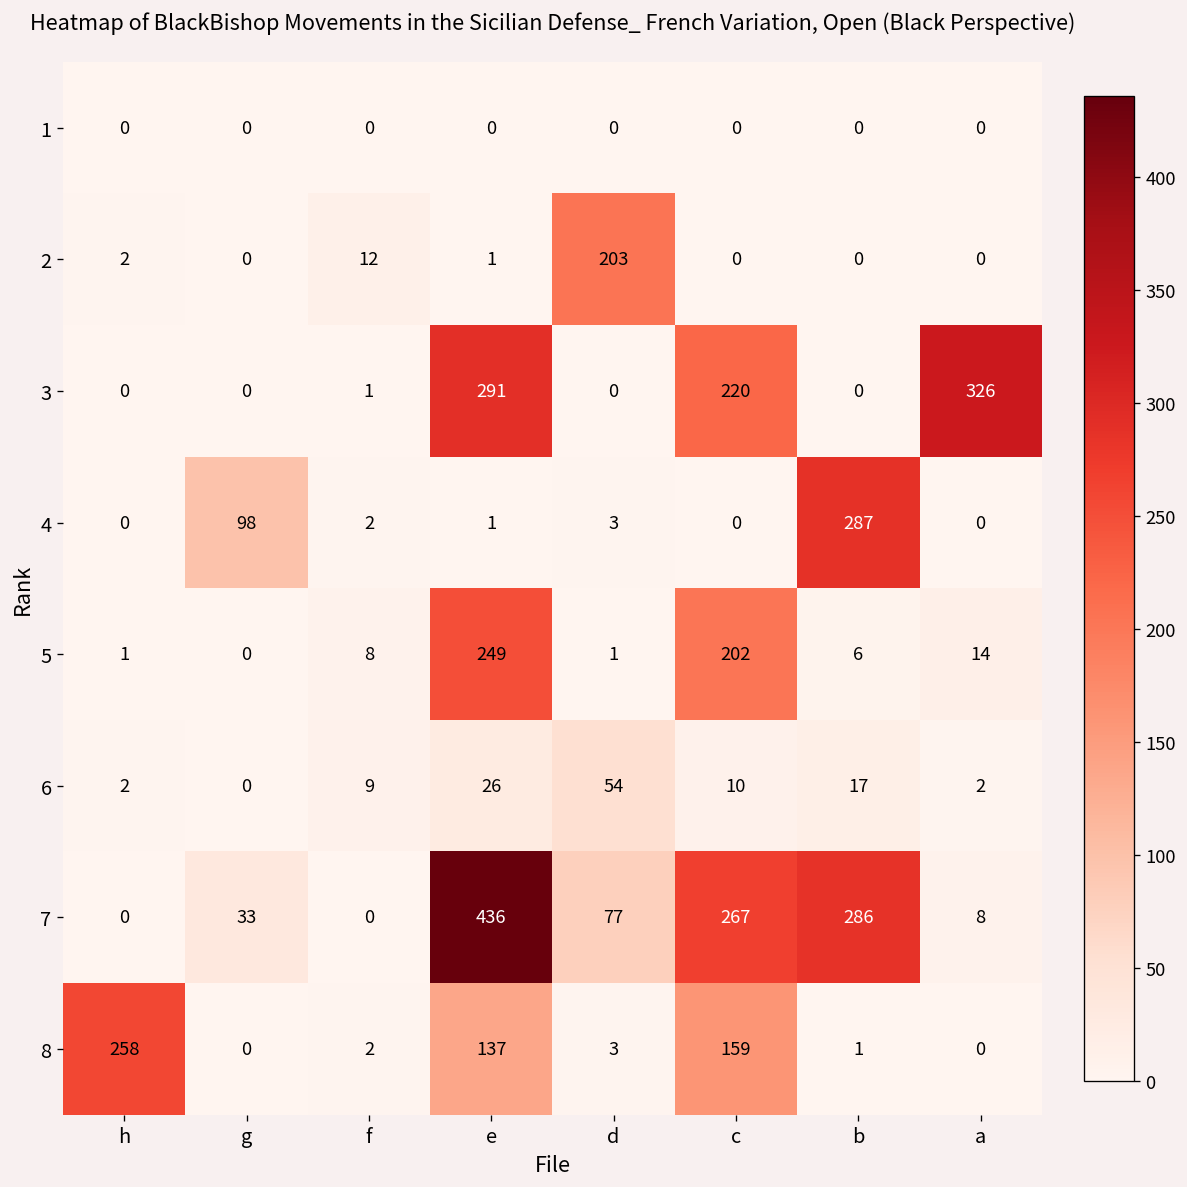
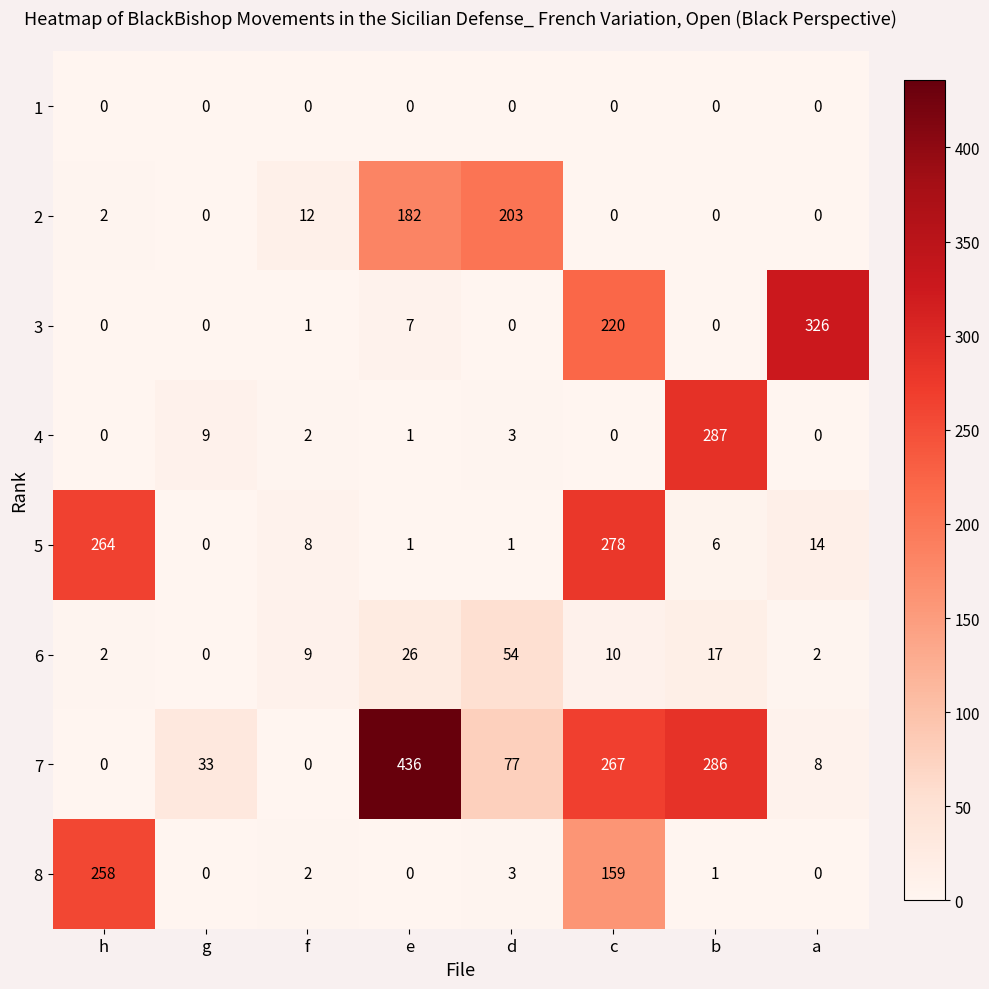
2, e: 1 -> 182
3, e: 291 -> 7
4, g: 98 -> 9
5, h: 1 -> 264
5, e: 249 -> 1
5, c: 202 -> 278
8, e: 137 -> 0
